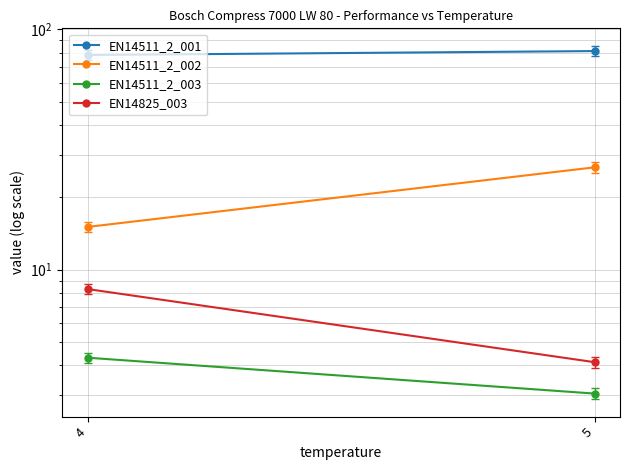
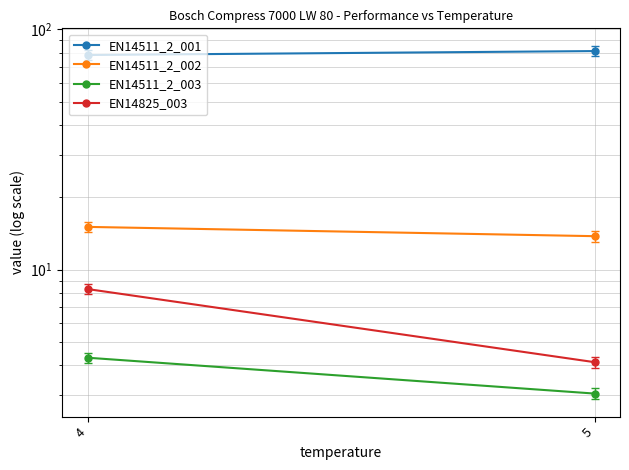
EN14511_2_002, 5: 27 -> 14
